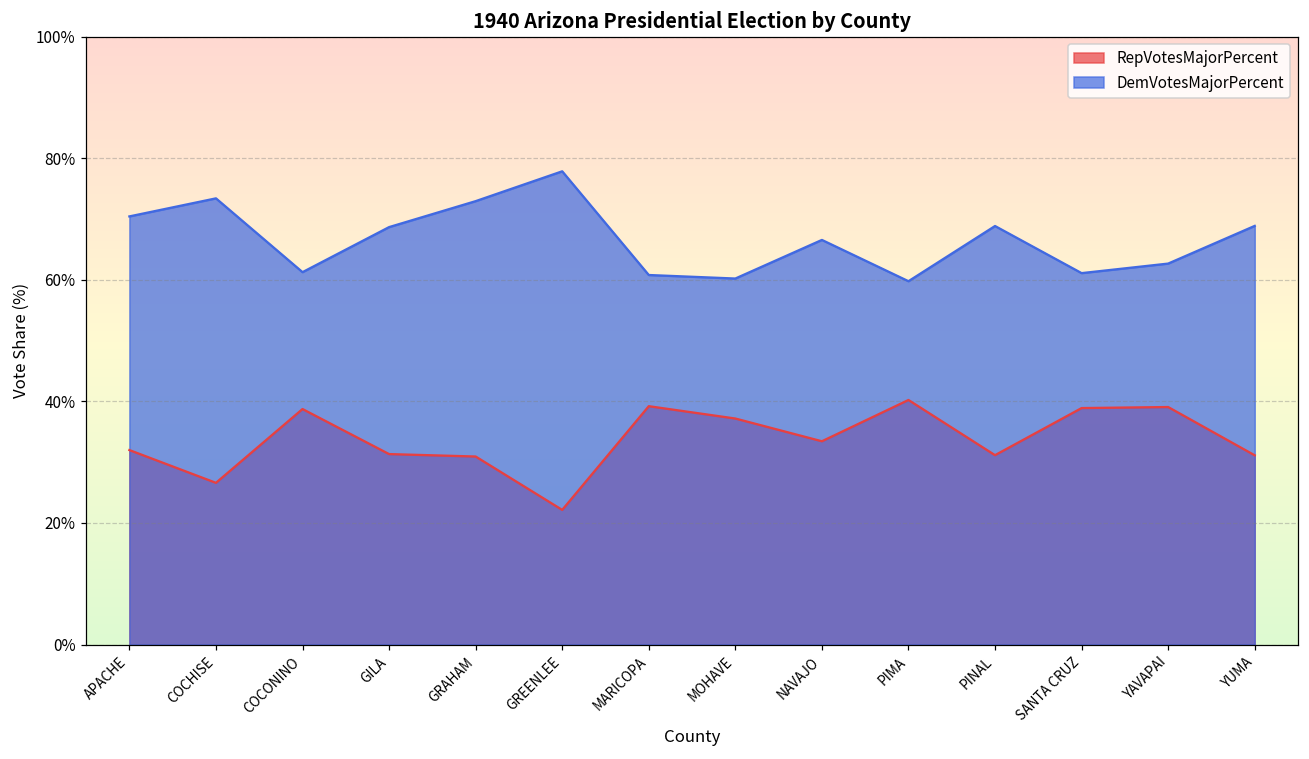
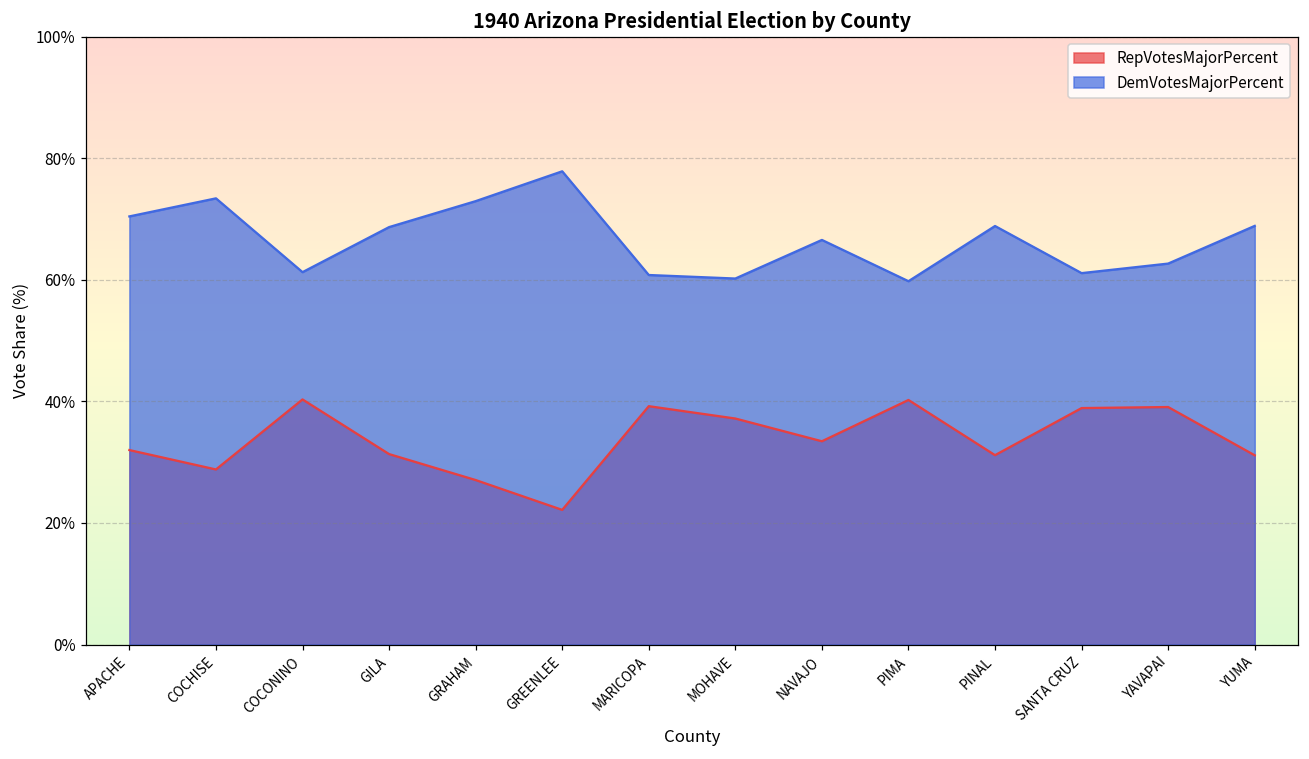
RepVotesMajorPercent, COCHISE: 27% -> 29%
RepVotesMajorPercent, COCONINO: 39% -> 40%
RepVotesMajorPercent, GRAHAM: 31% -> 27%
